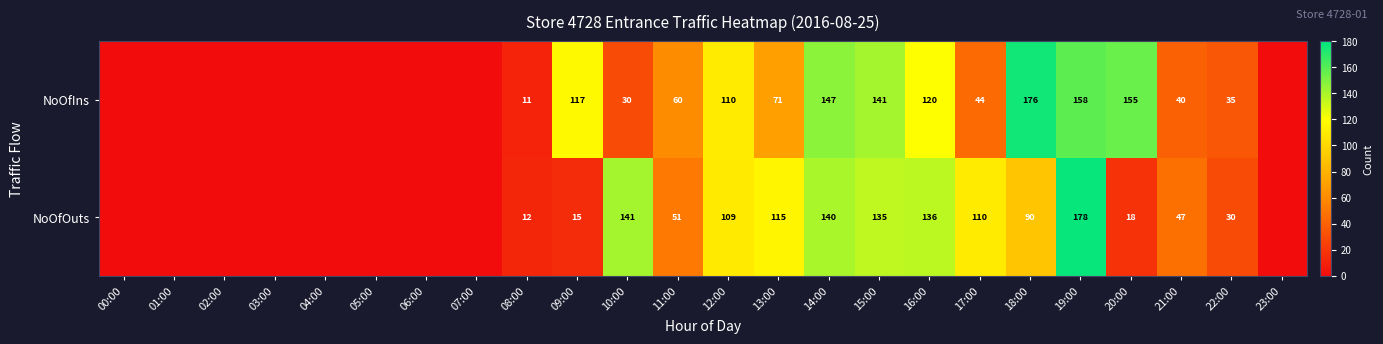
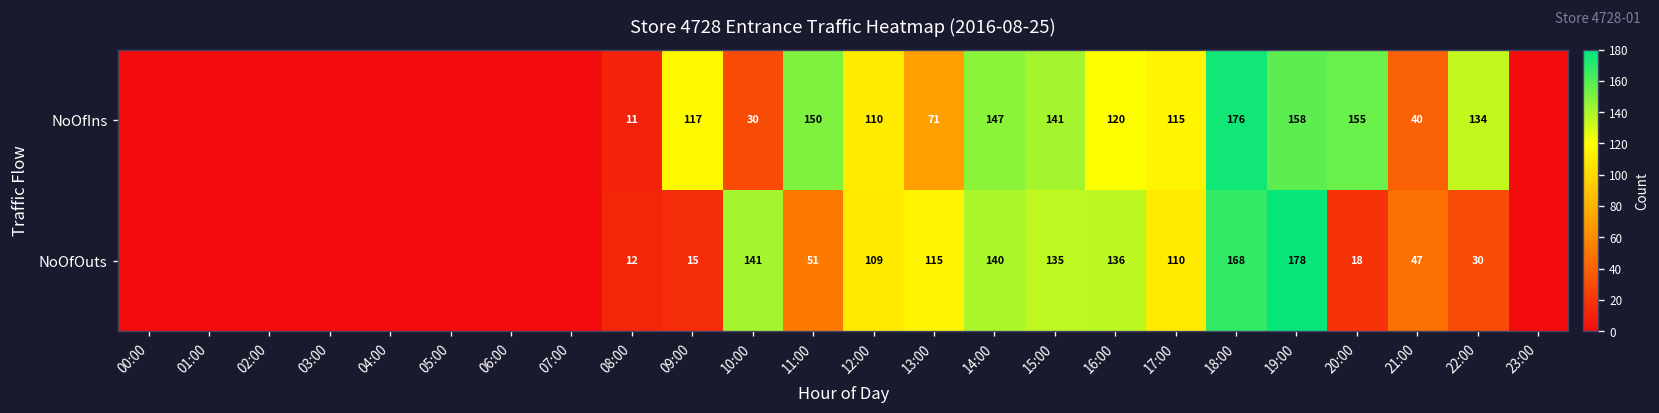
NoOfIns, 11:00: 60 -> 150
NoOfIns, 17:00: 44 -> 115
NoOfIns, 22:00: 35 -> 134
NoOfOuts, 18:00: 90 -> 168
